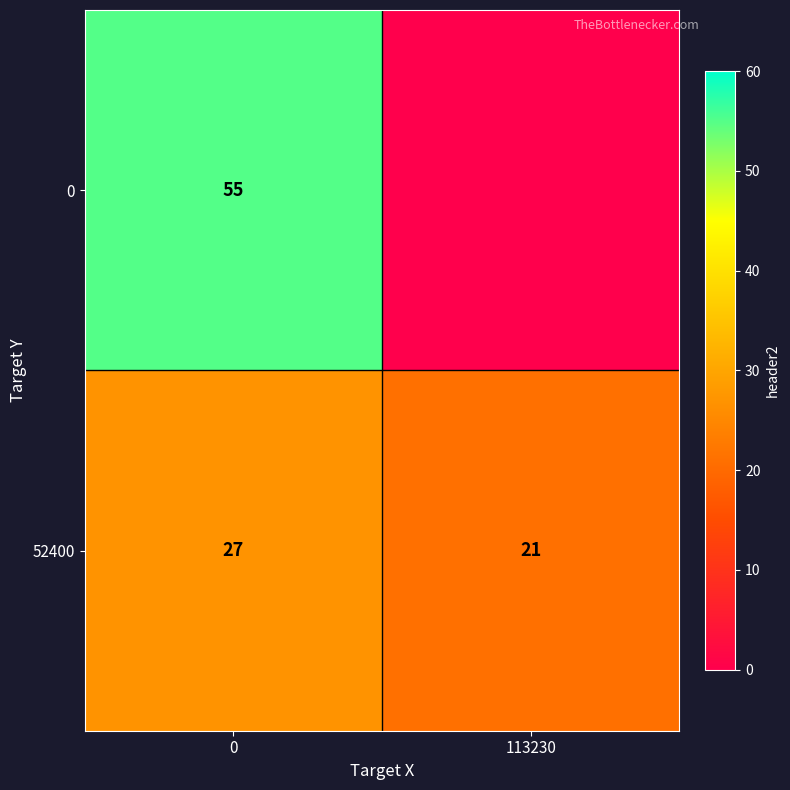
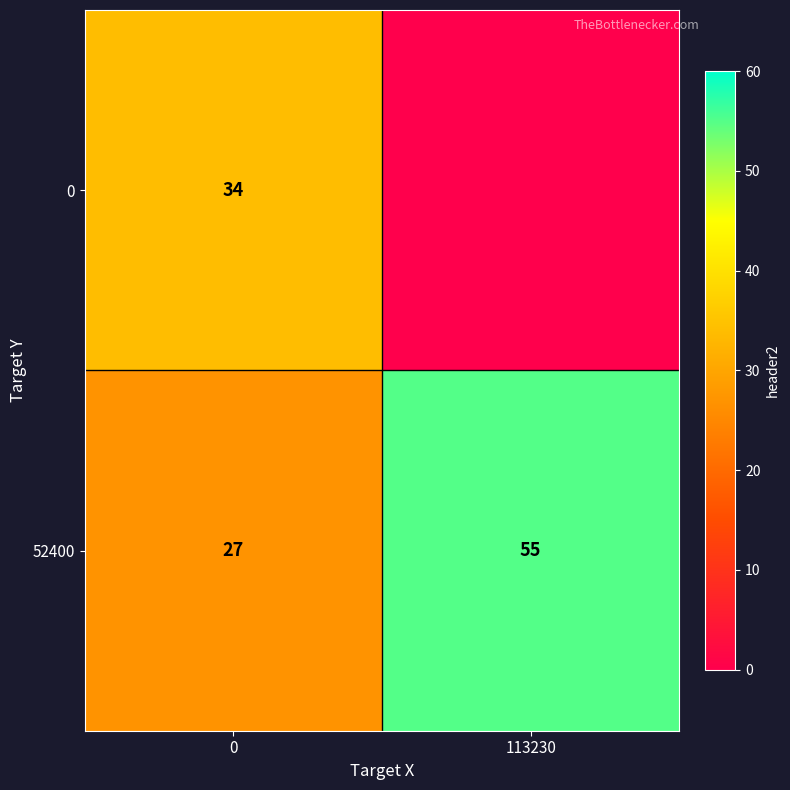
0, 0: 55 -> 34
52400, 113230: 21 -> 55
